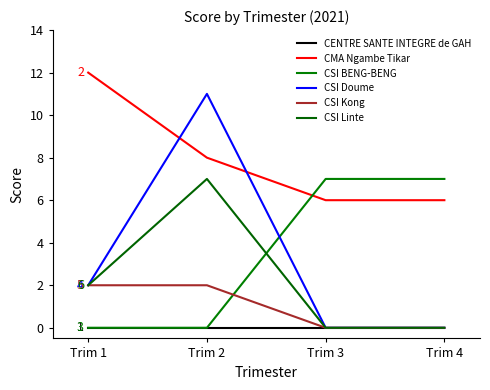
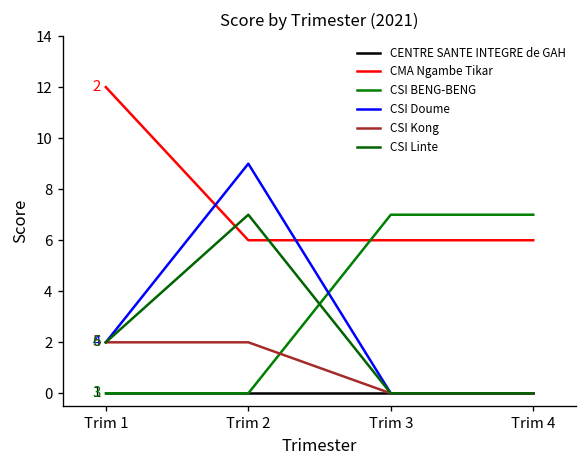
CMA Ngambe Tikar, Trim 2: 8 -> 6
CSI Doume, Trim 2: 11 -> 9
